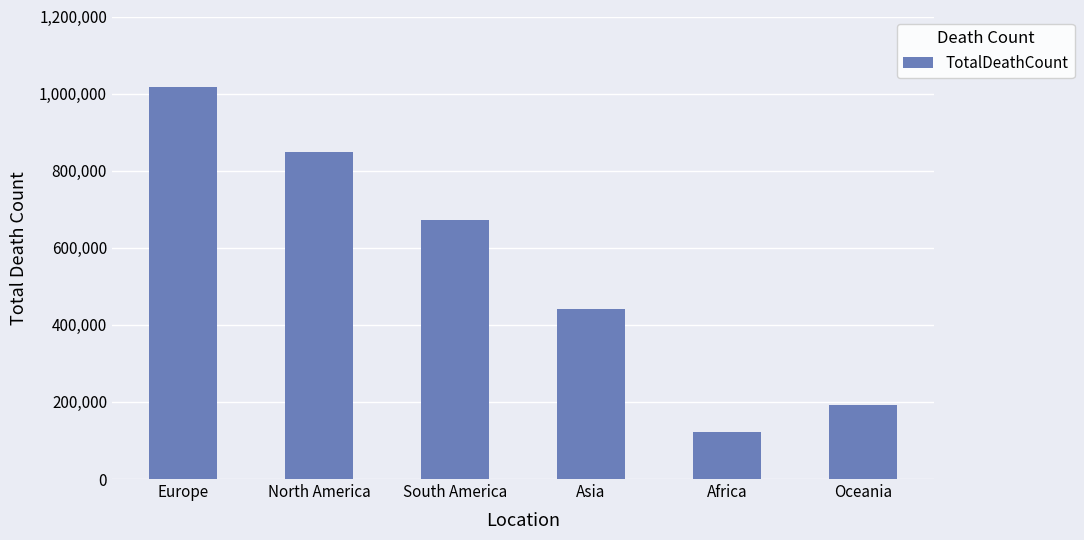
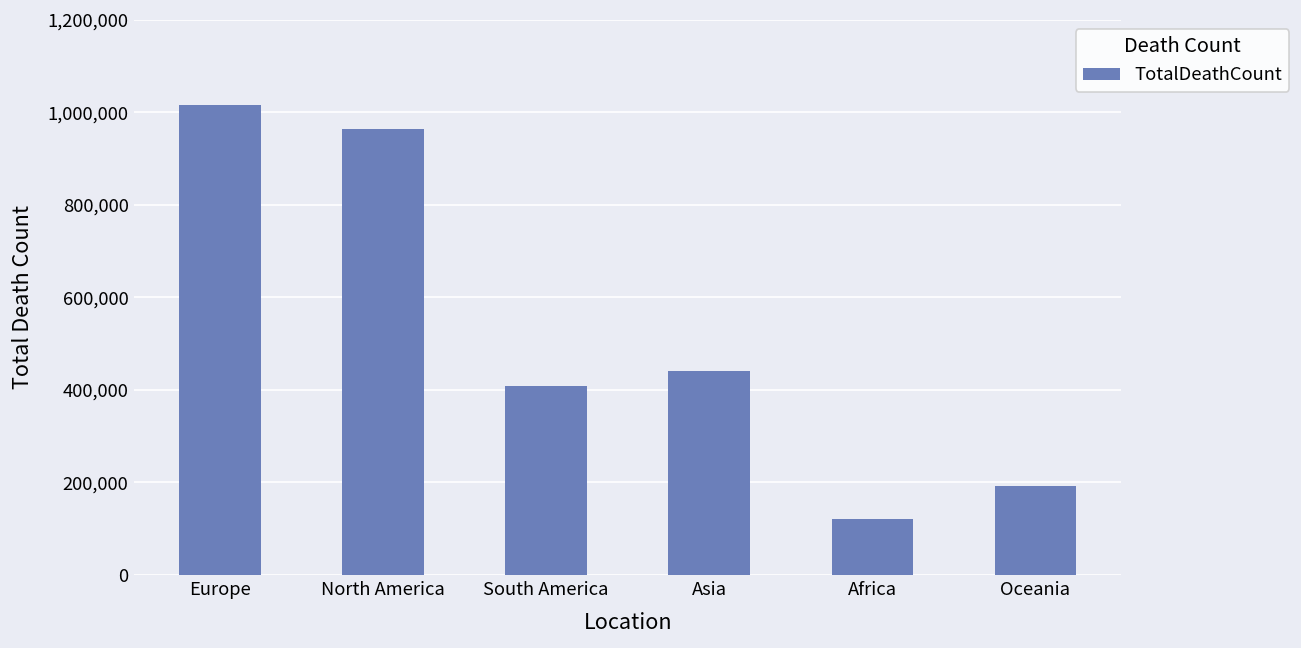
North America: 850,000 -> 960,000
South America: 670,000 -> 410,000
